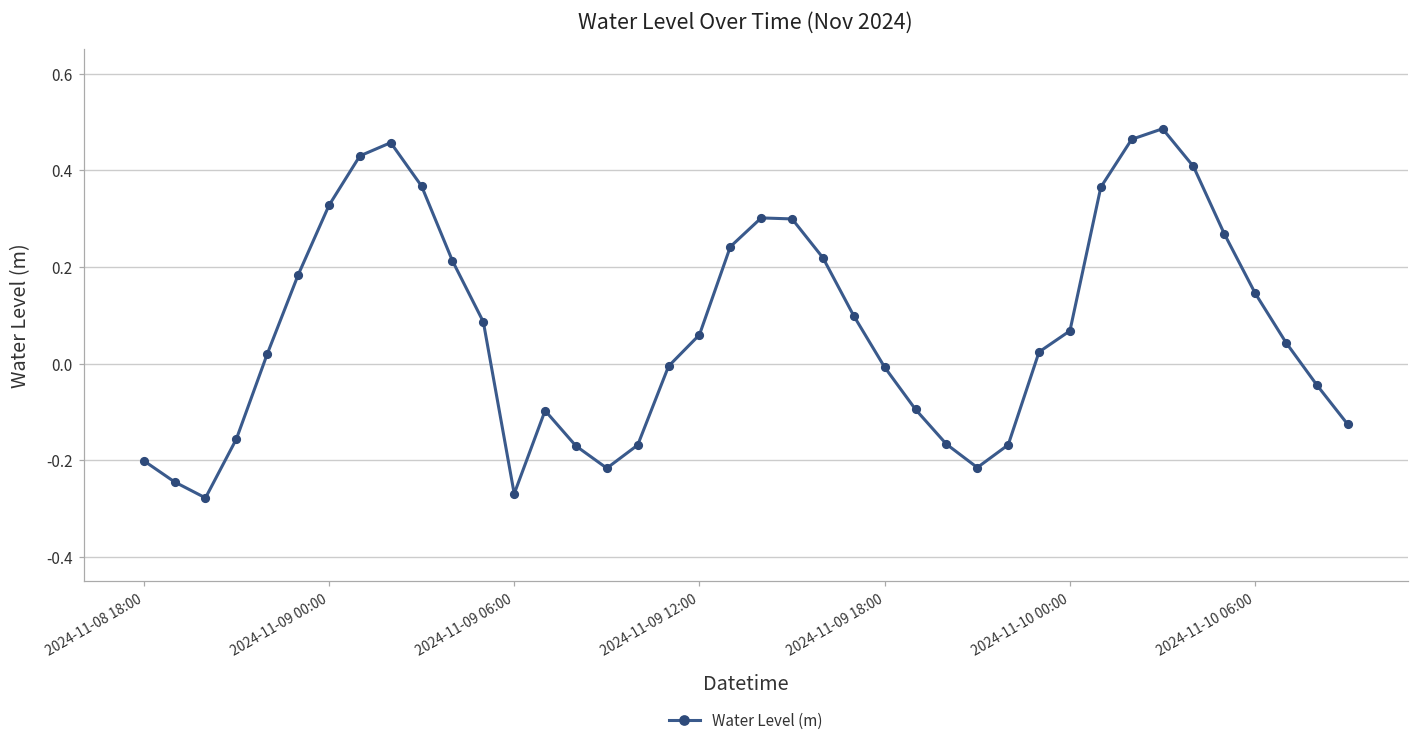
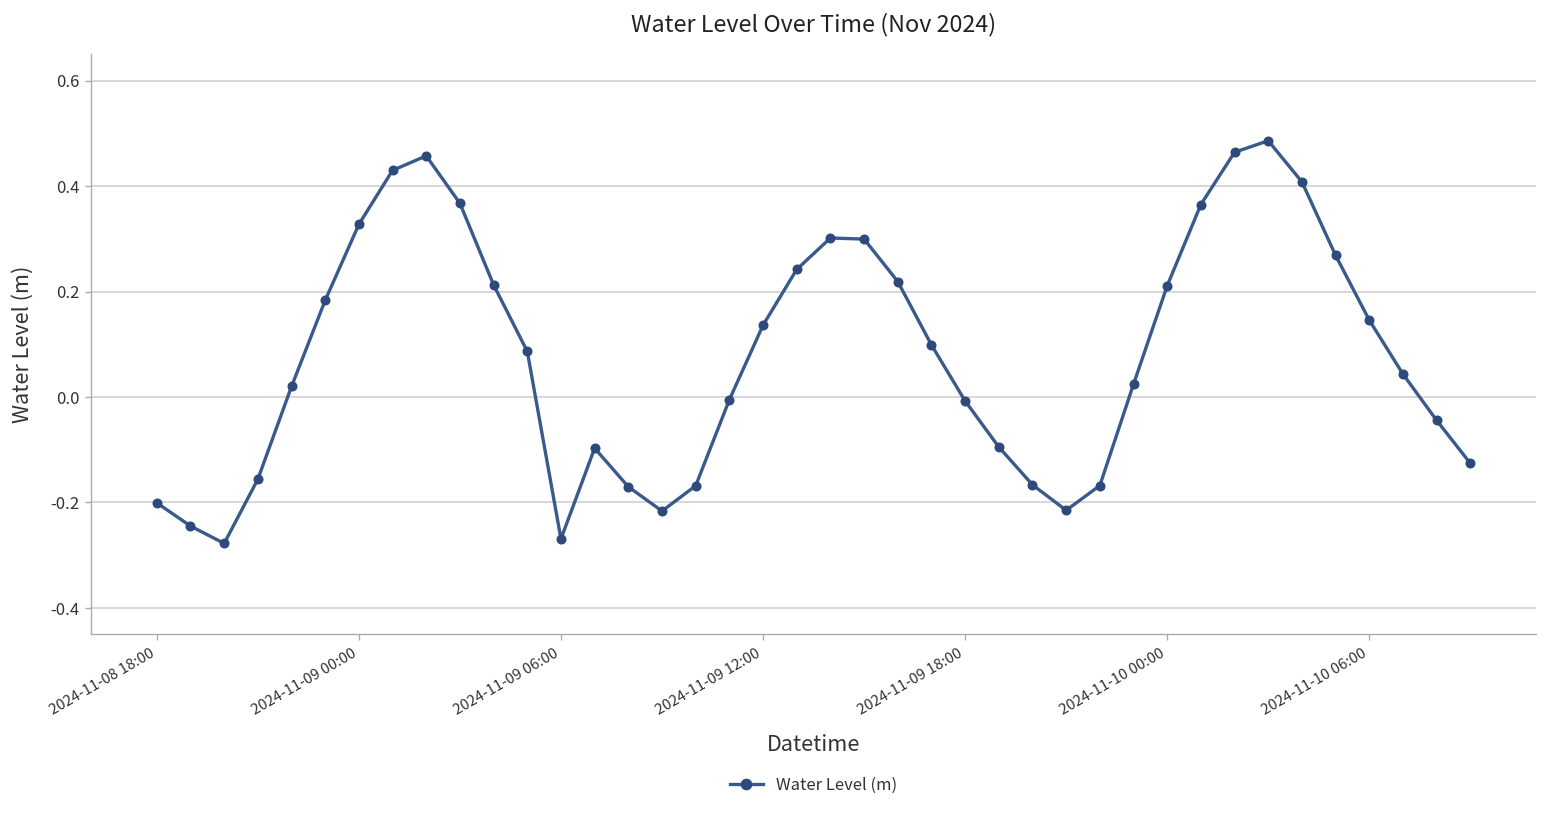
2024-11-09 12:00: 0.06 -> 0.14
2024-11-10 00:00: 0.07 -> 0.21
